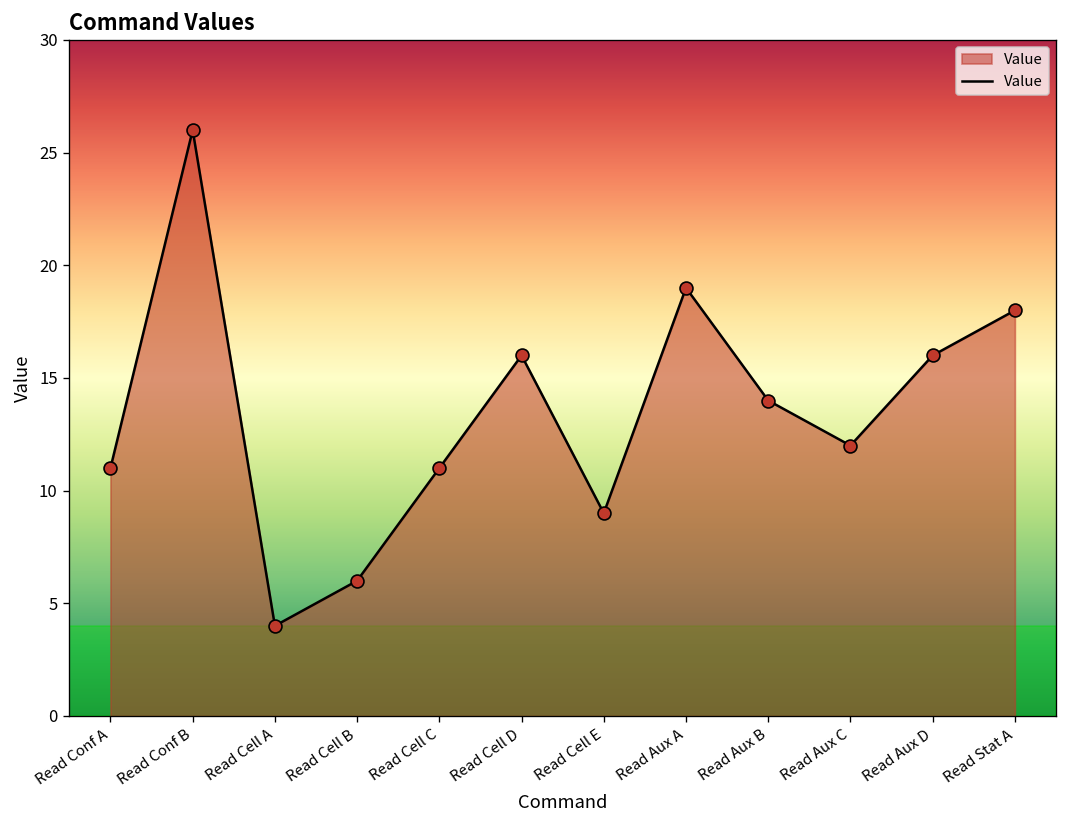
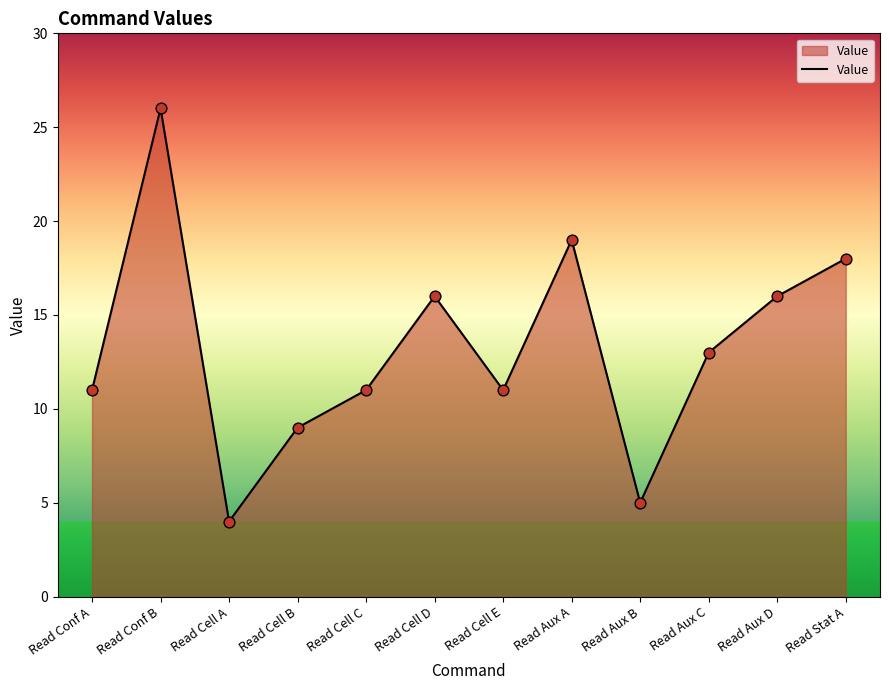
Read Cell B: 6 -> 9
Read Cell E: 9 -> 11
Read Aux B: 14 -> 5
Read Aux C: 12 -> 13
